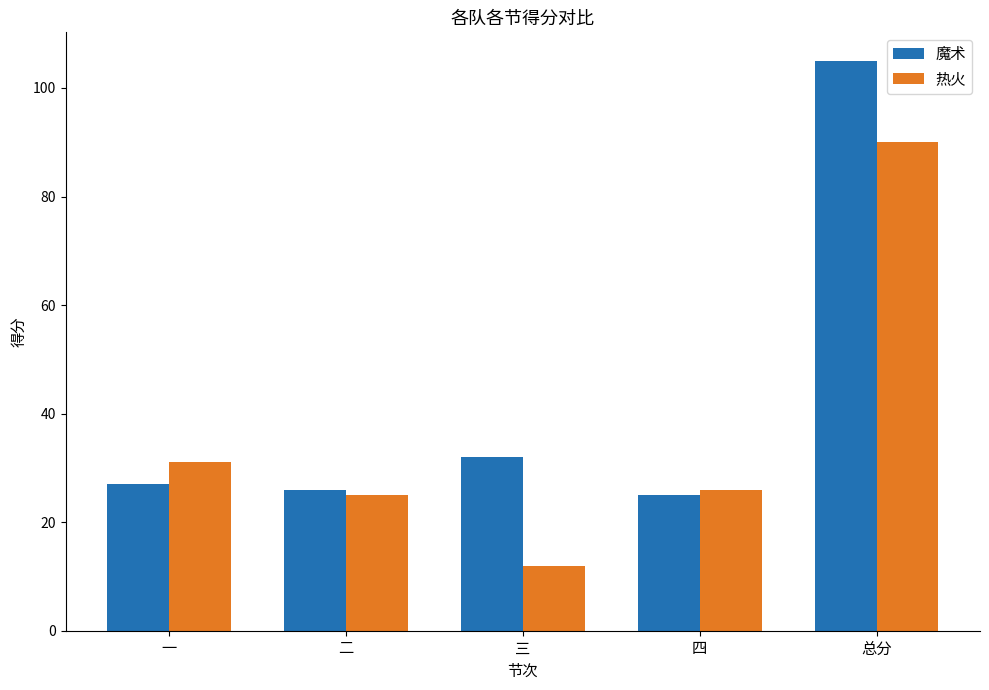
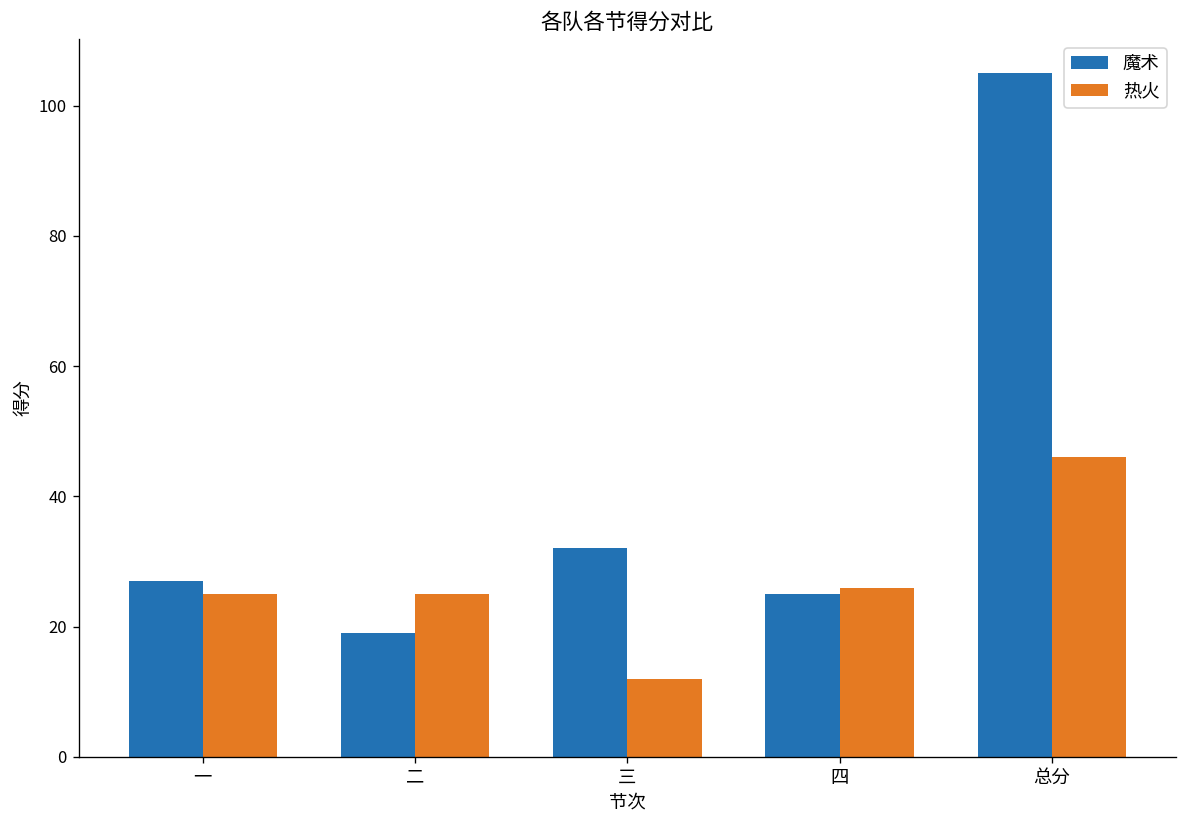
热火, 一: 31 -> 25
魔术, 二: 26 -> 19
热火, 总分: 90 -> 46
